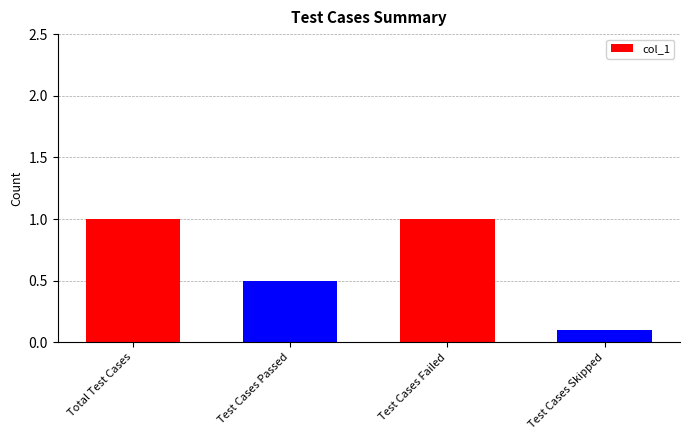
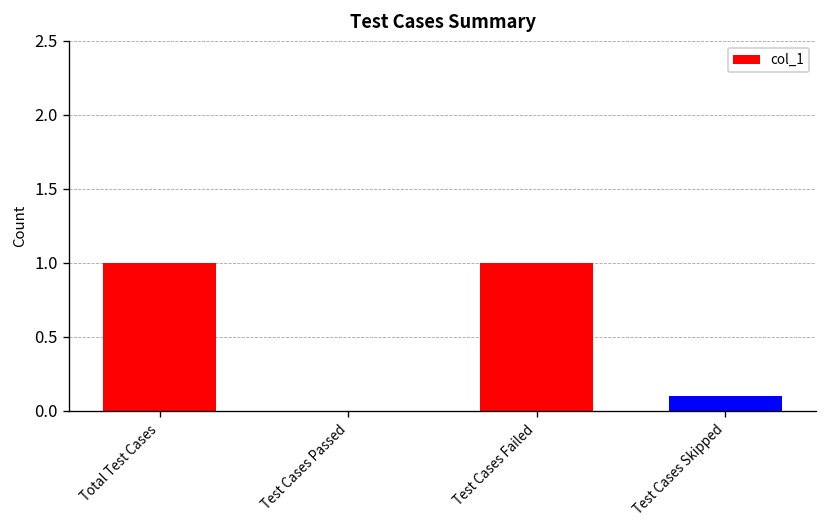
Test Cases Passed: 0.5 -> 0.0
